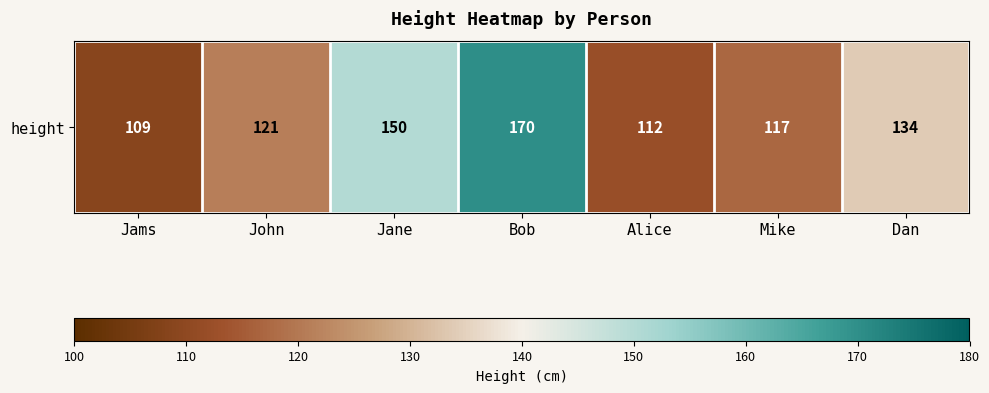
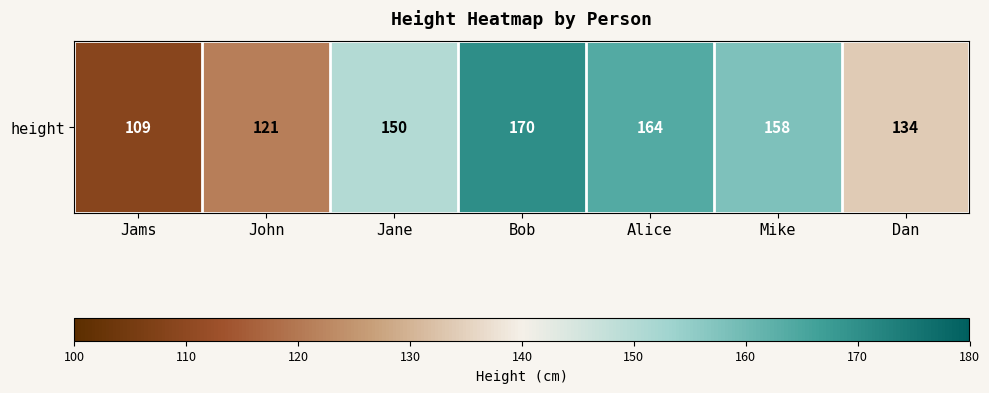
height, Alice: 112 -> 164
height, Mike: 117 -> 158
